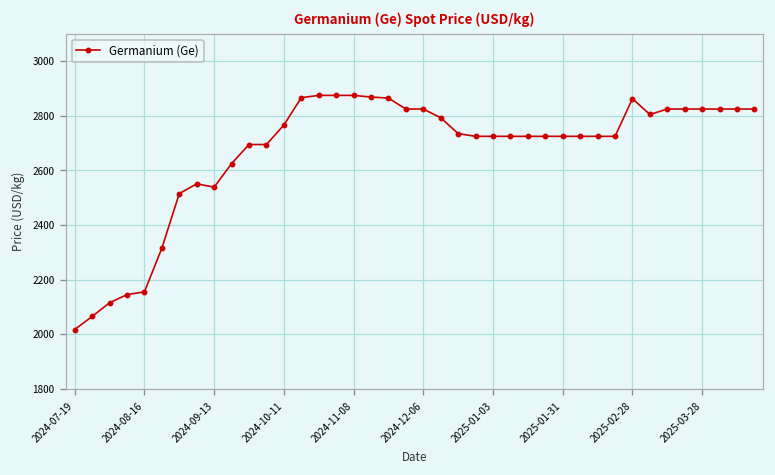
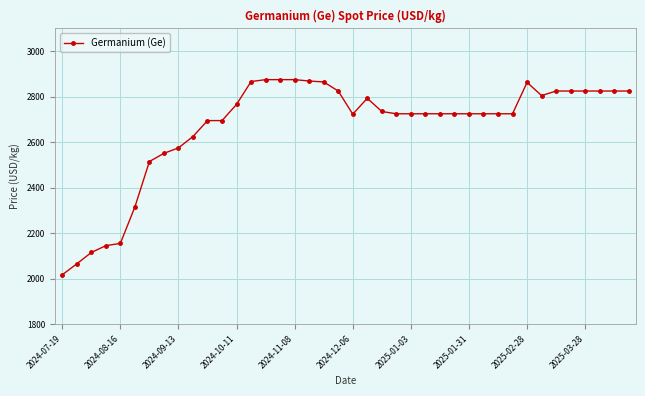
2024-09-13: 2540 -> 2580
2024-12-06: 2830 -> 2720
